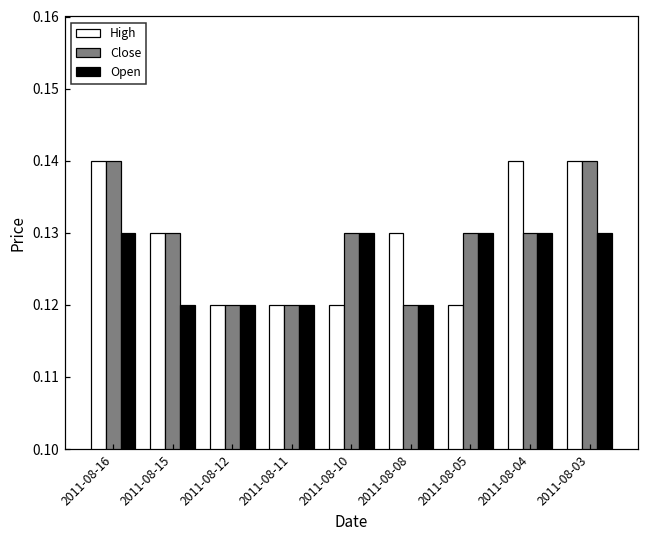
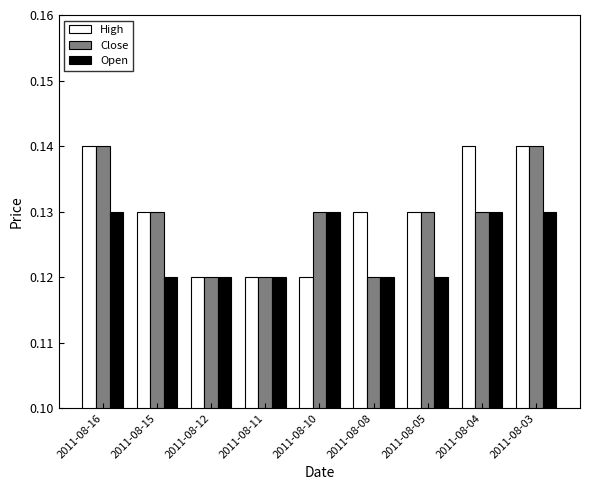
High, 2011-08-05: 0.12 -> 0.13
Open, 2011-08-05: 0.13 -> 0.12
